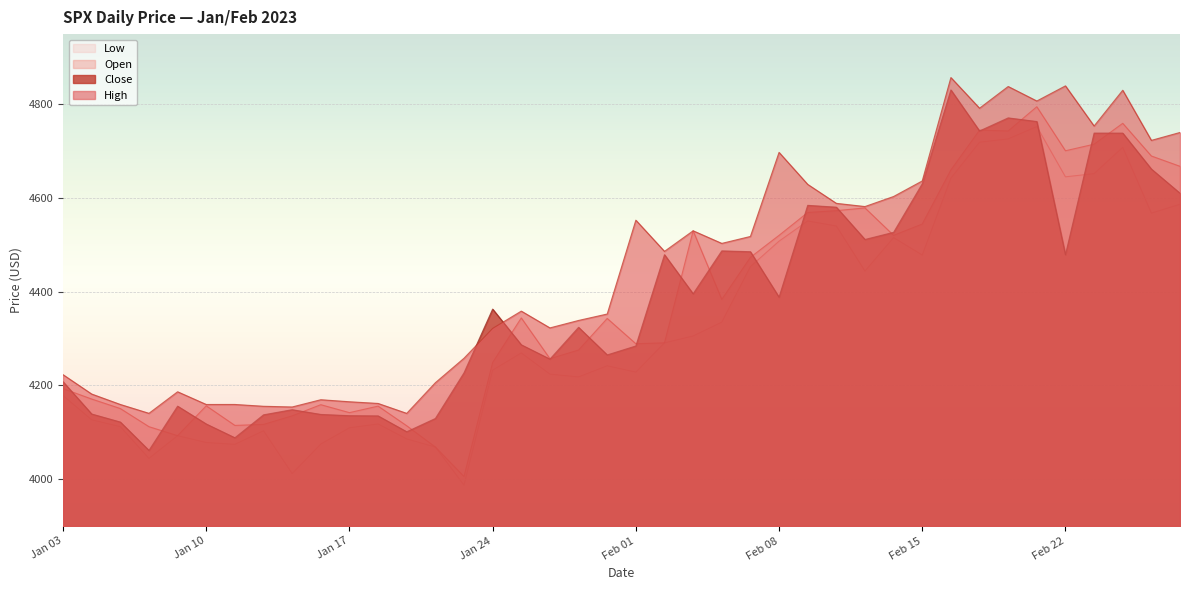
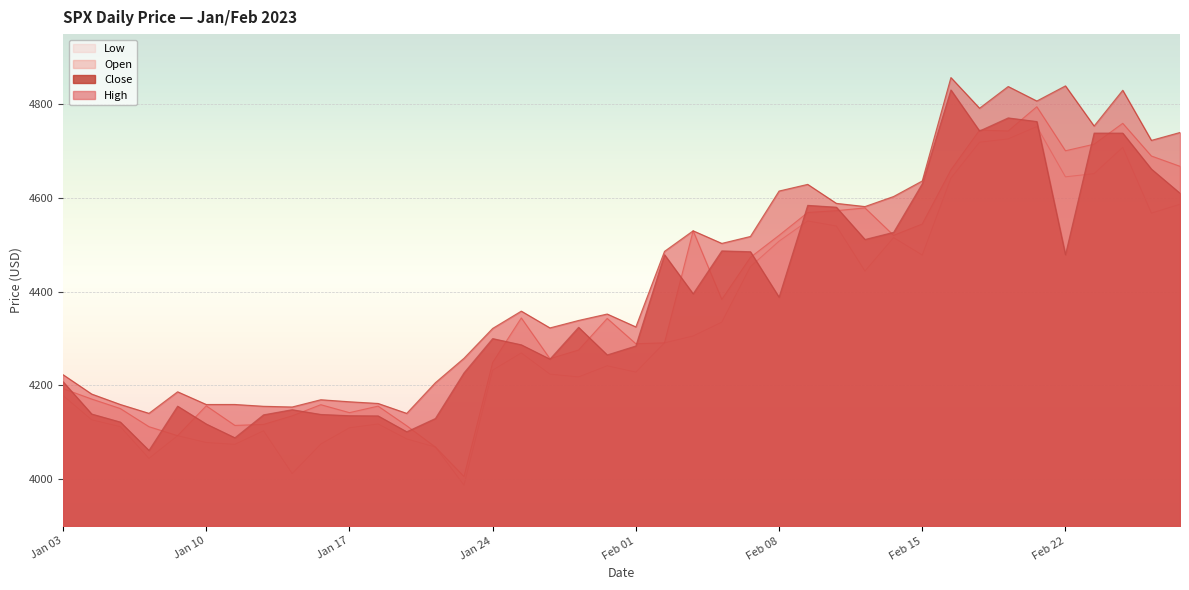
Close, Jan 24: 4360 -> 4300
High, Feb 01: 4550 -> 4320
High, Feb 08: 4700 -> 4620
